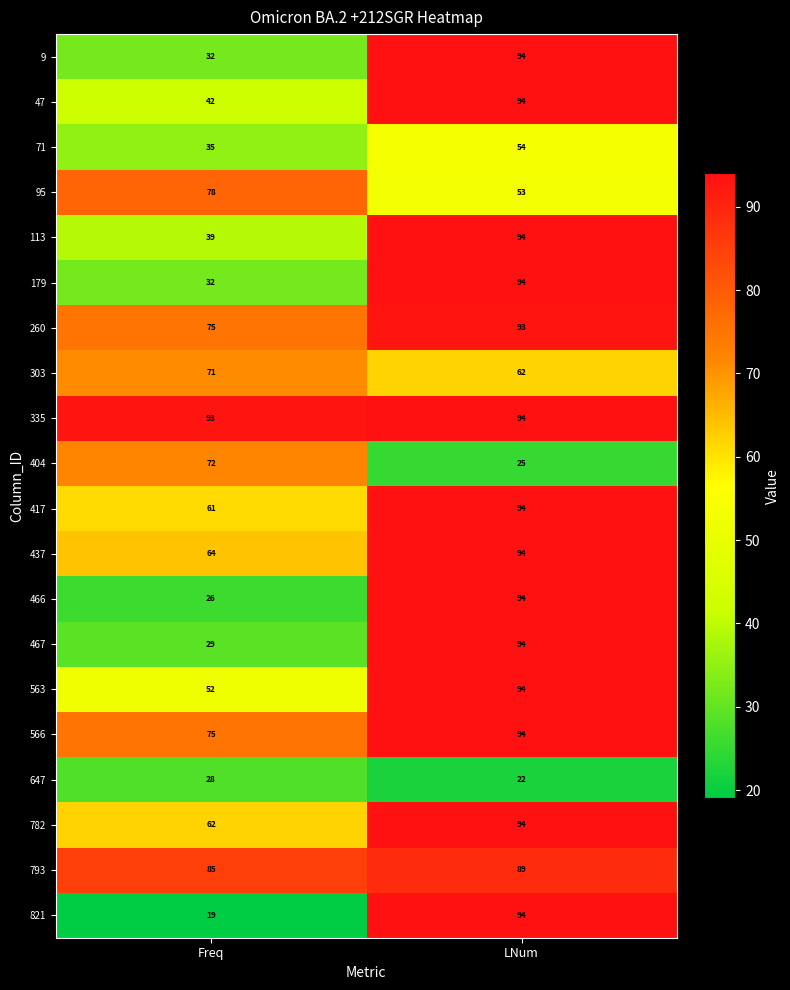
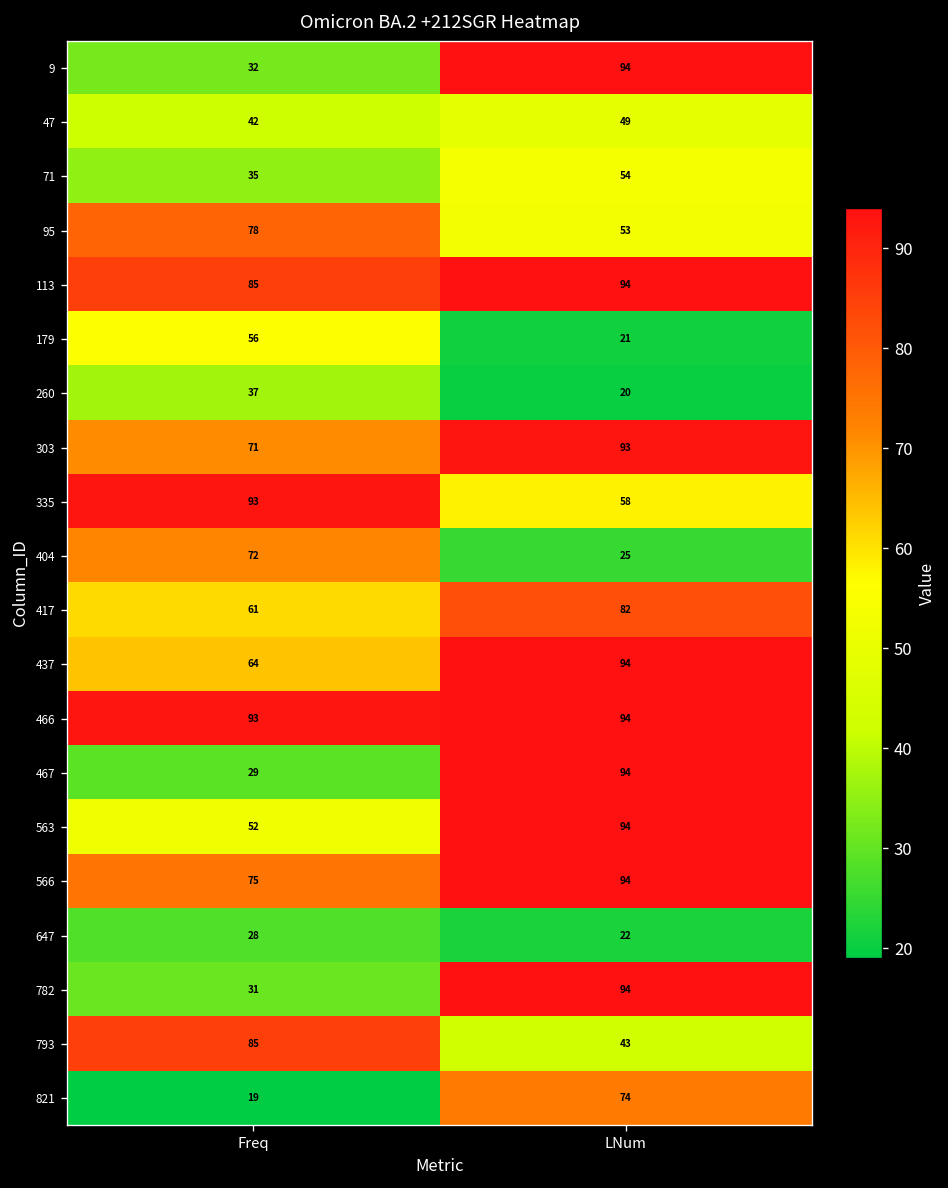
47, LNum: 94 -> 49
113, Freq: 39 -> 85
179, Freq: 32 -> 56
179, LNum: 94 -> 21
260, Freq: 75 -> 37
260, LNum: 93 -> 20
303, LNum: 62 -> 93
335, LNum: 94 -> 58
417, LNum: 94 -> 82
466, Freq: 26 -> 93
782, Freq: 62 -> 31
793, LNum: 89 -> 43
821, LNum: 94 -> 74
